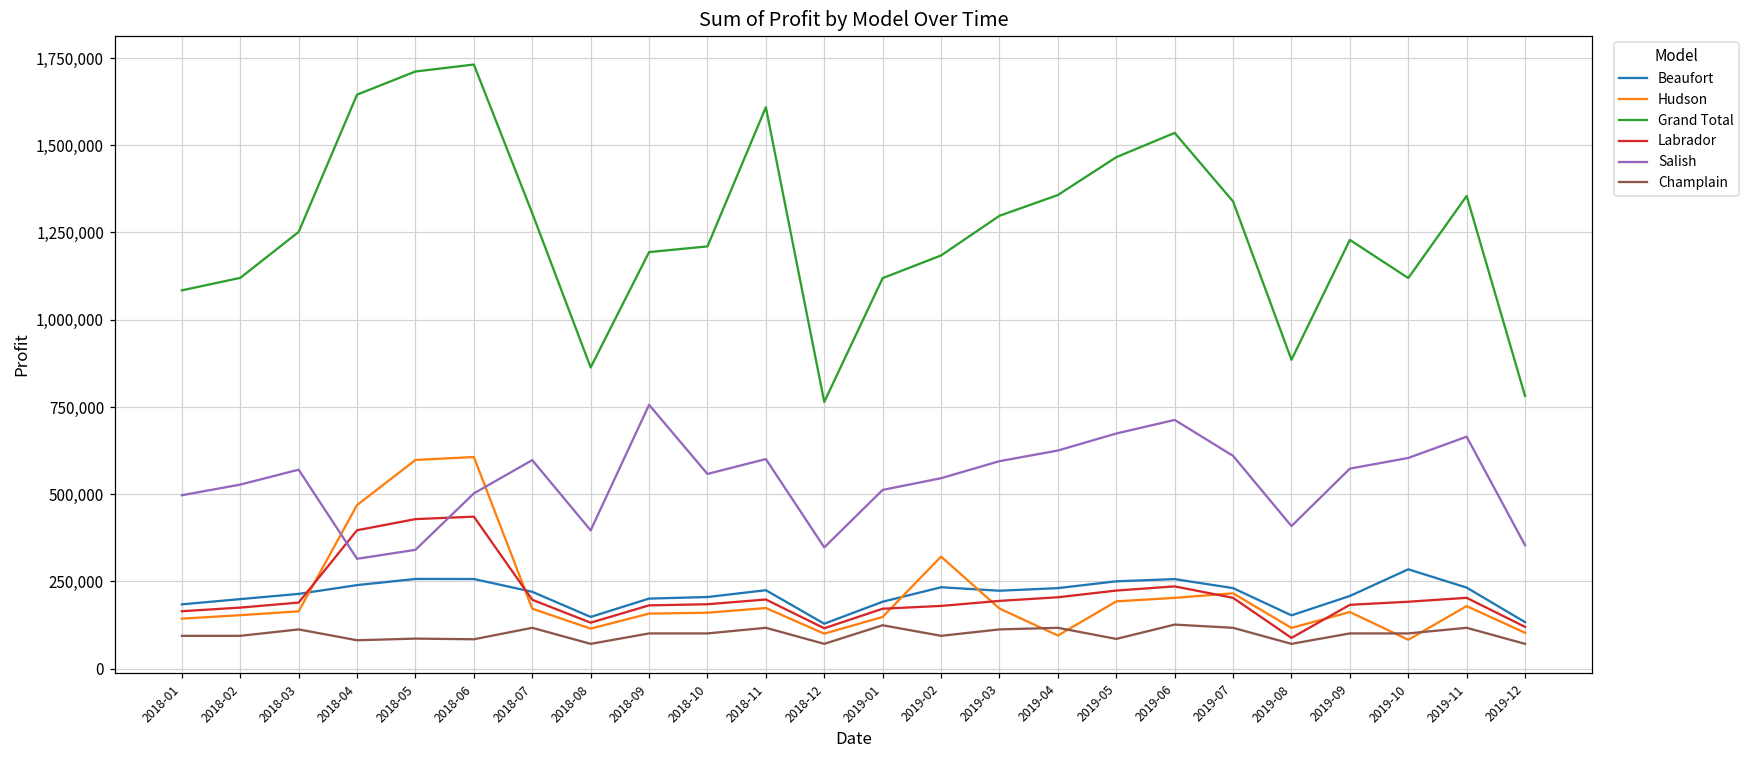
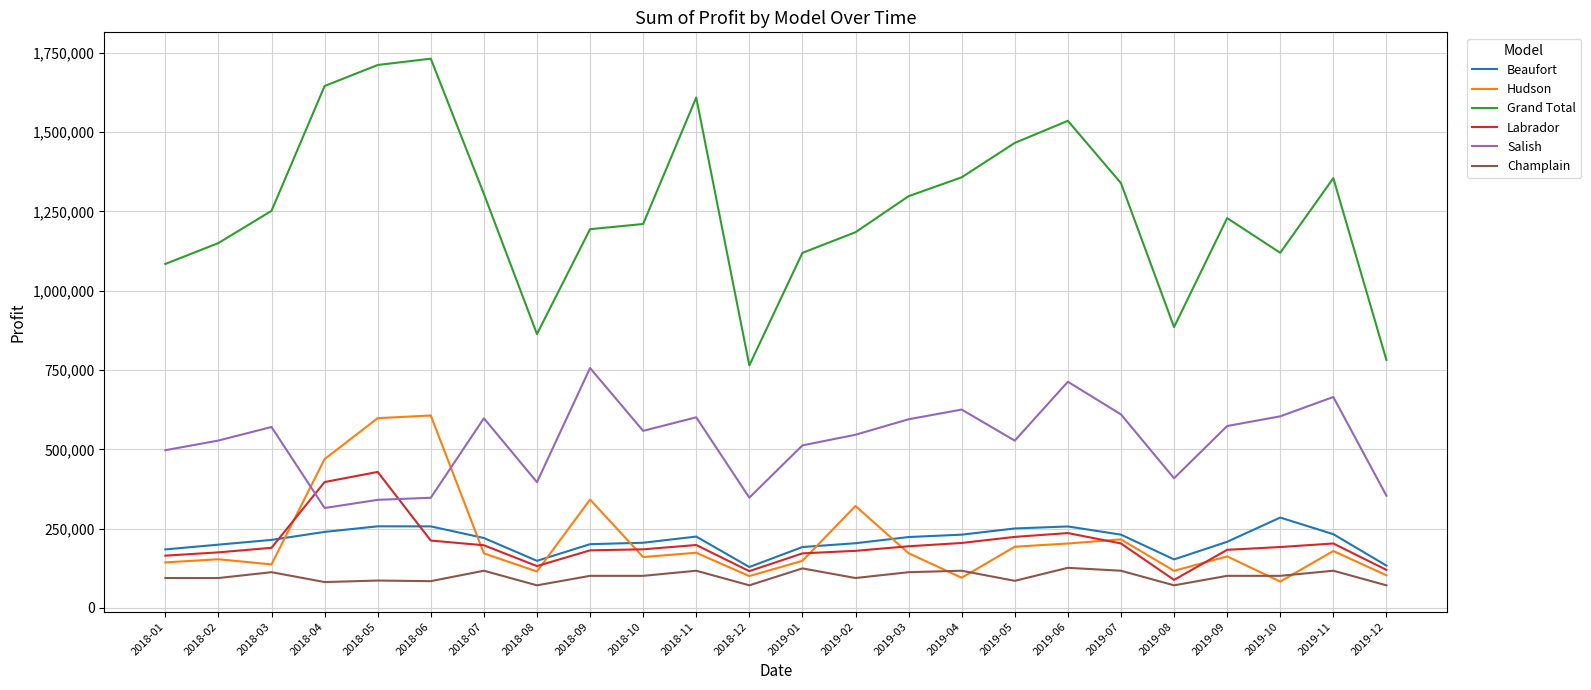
Grand Total, 2018-02: 1,120,000 -> 1,150,000
Hudson, 2018-03: 160,000 -> 140,000
Labrador, 2018-06: 440,000 -> 210,000
Salish, 2018-06: 500,000 -> 350,000
Hudson, 2018-09: 160,000 -> 340,000
Beaufort, 2019-02: 230,000 -> 200,000
Salish, 2019-05: 670,000 -> 530,000
